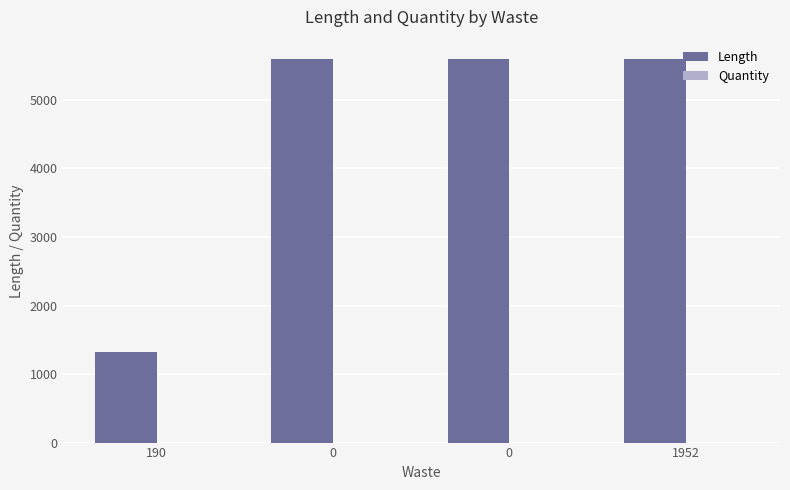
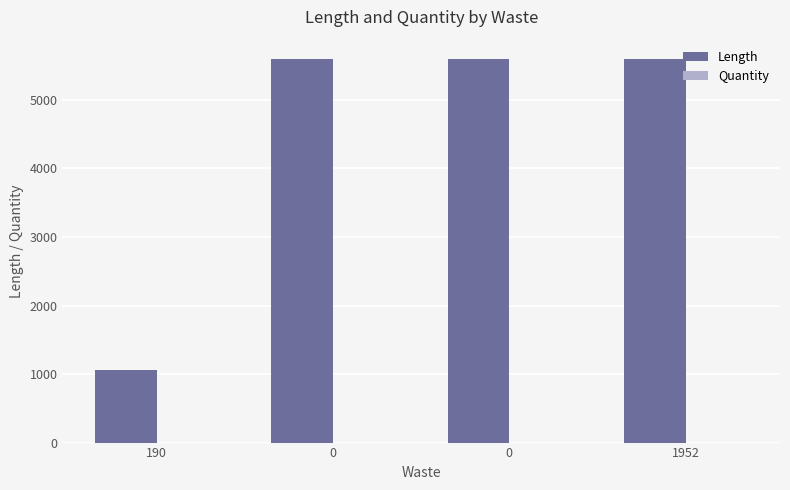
Length, 190: 1300 -> 1100
